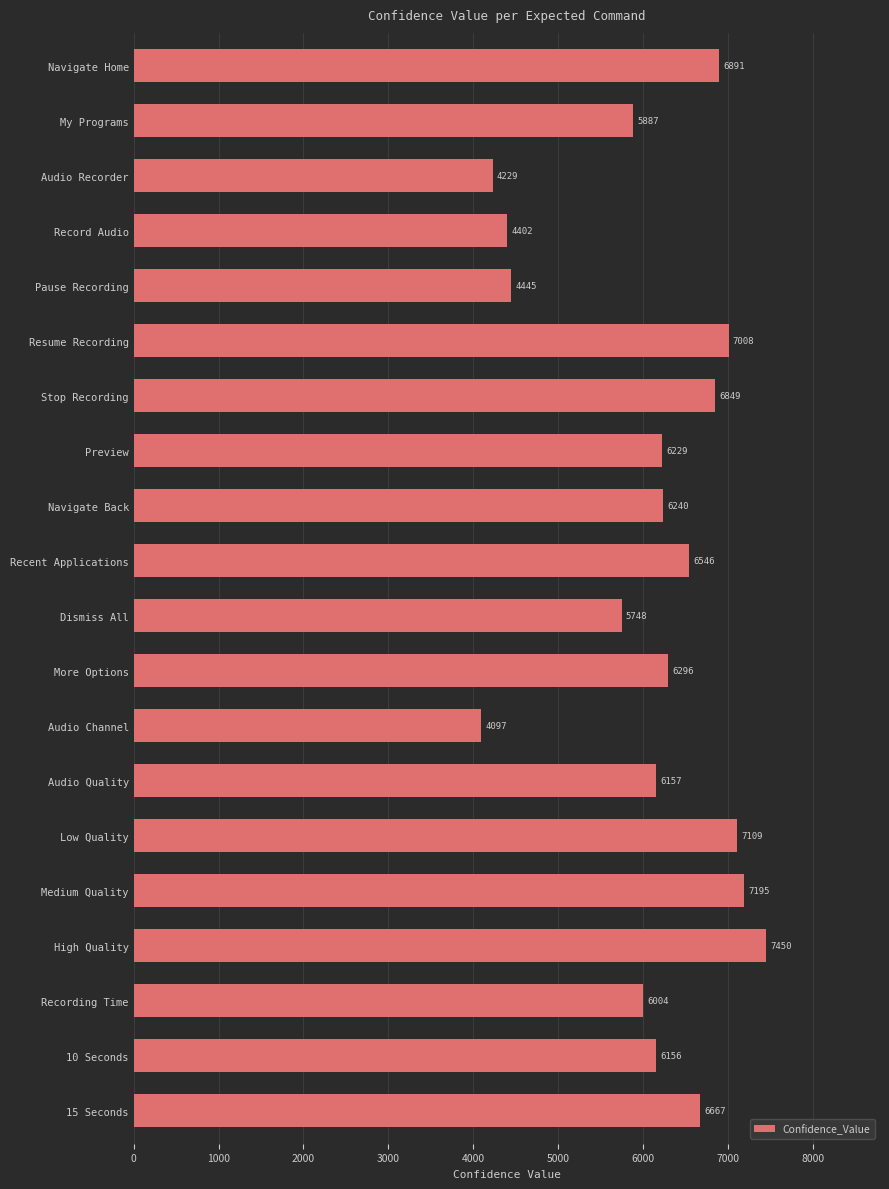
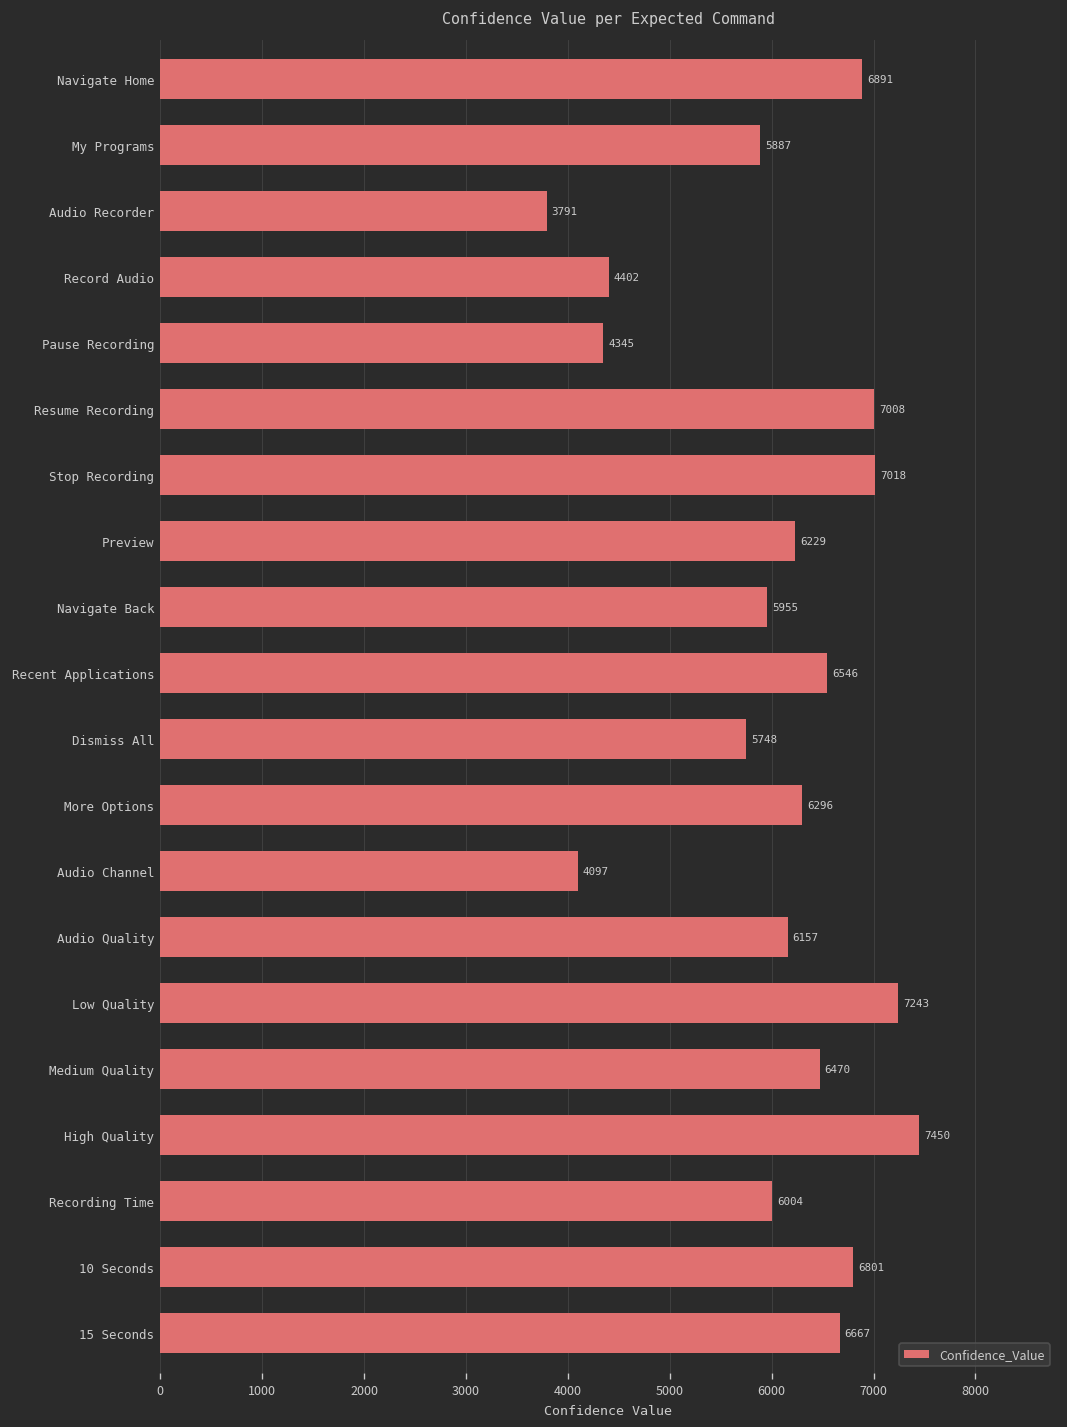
Audio Recorder: 4229 -> 3791
Pause Recording: 4445 -> 4345
Stop Recording: 6849 -> 7018
Navigate Back: 6240 -> 5955
Low Quality: 7109 -> 7243
Medium Quality: 7195 -> 6470
10 Seconds: 6156 -> 6801
